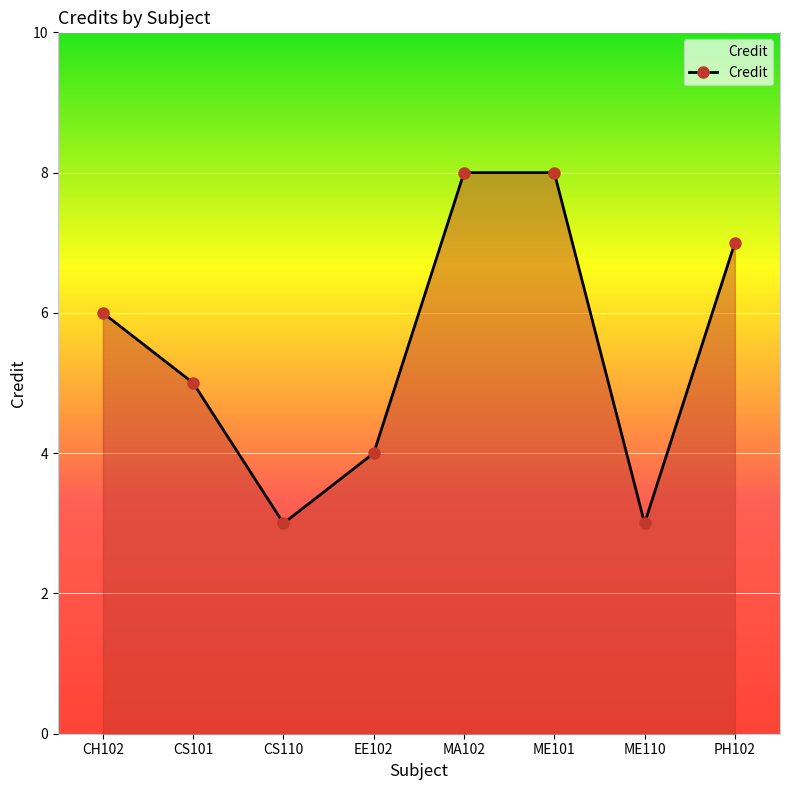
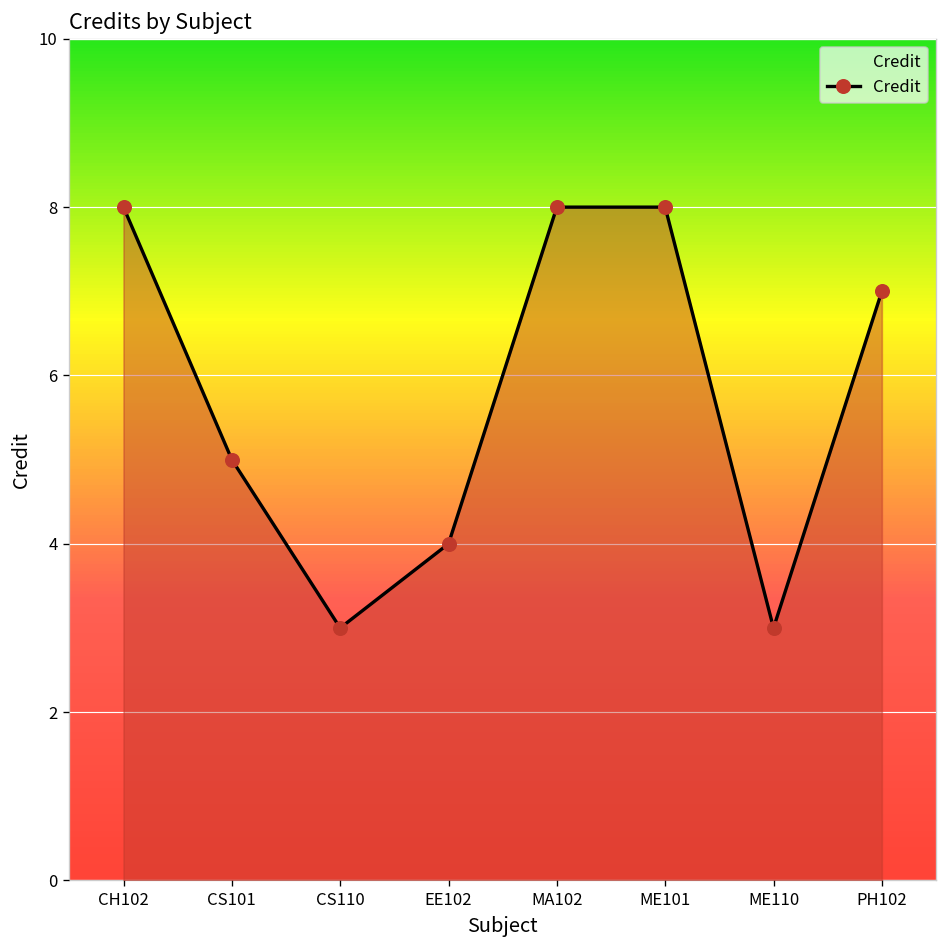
CH102: 6 -> 8
